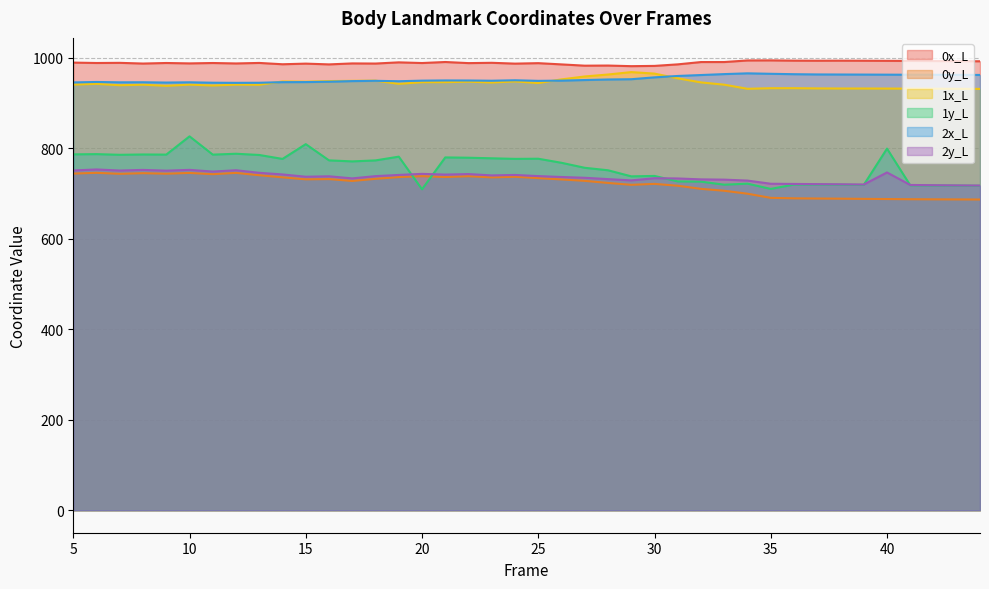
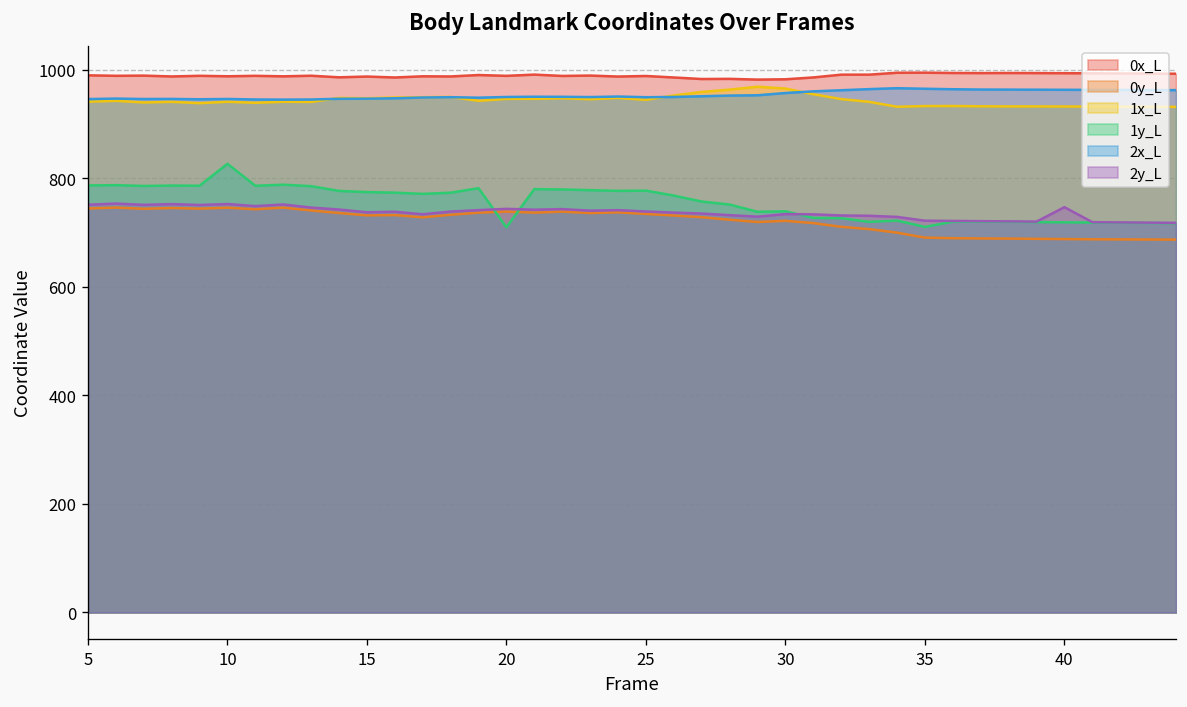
1y_L, 15: 810 -> 770
1y_L, 40: 800 -> 720
